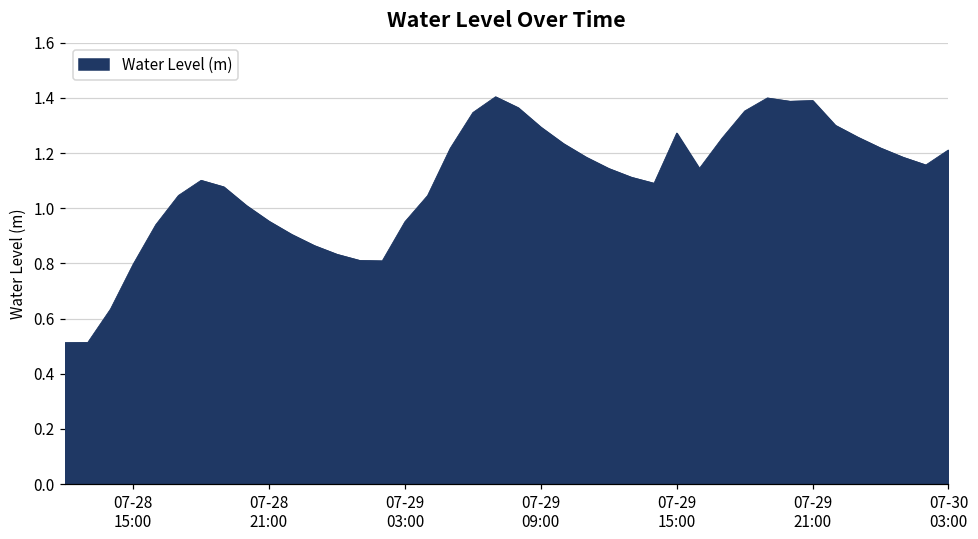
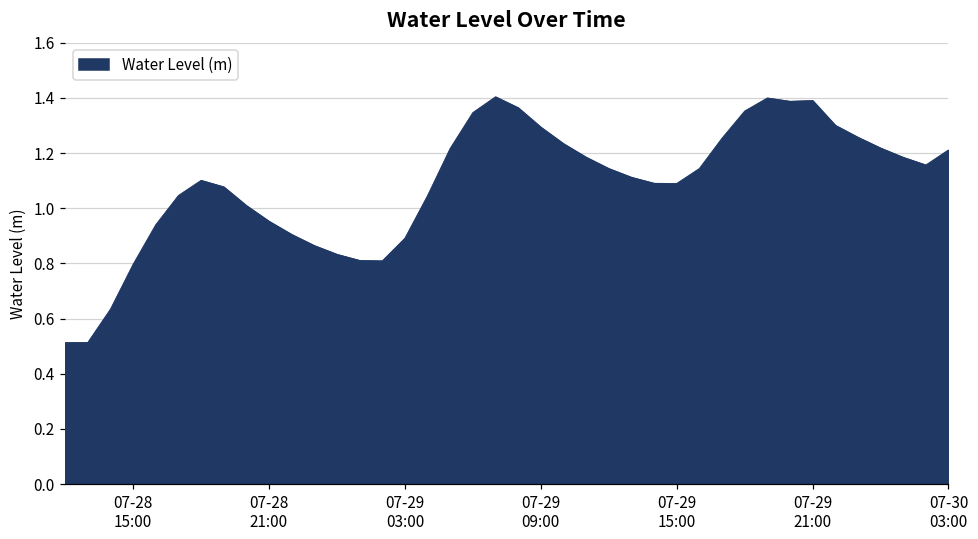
07-29 03:00: 0.95 -> 0.89
07-29 15:00: 1.27 -> 1.09
